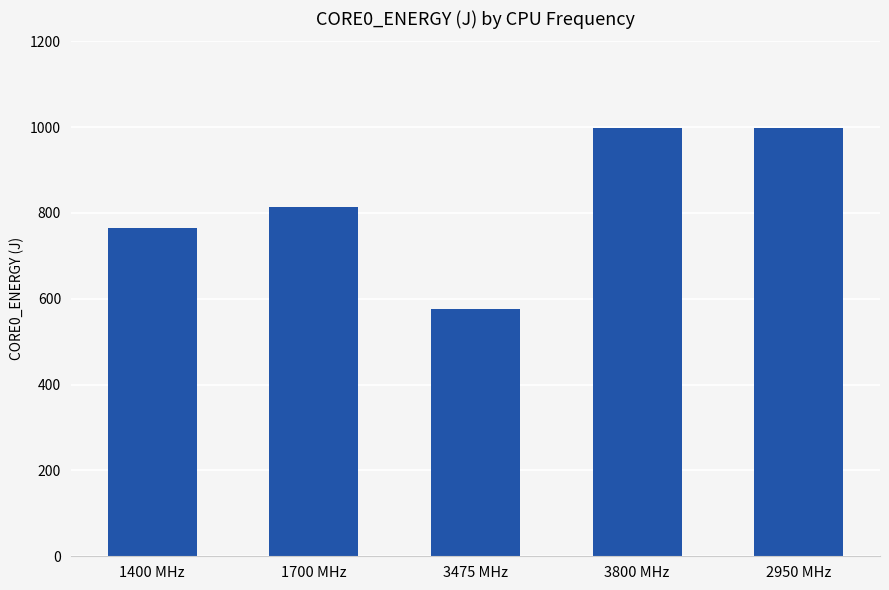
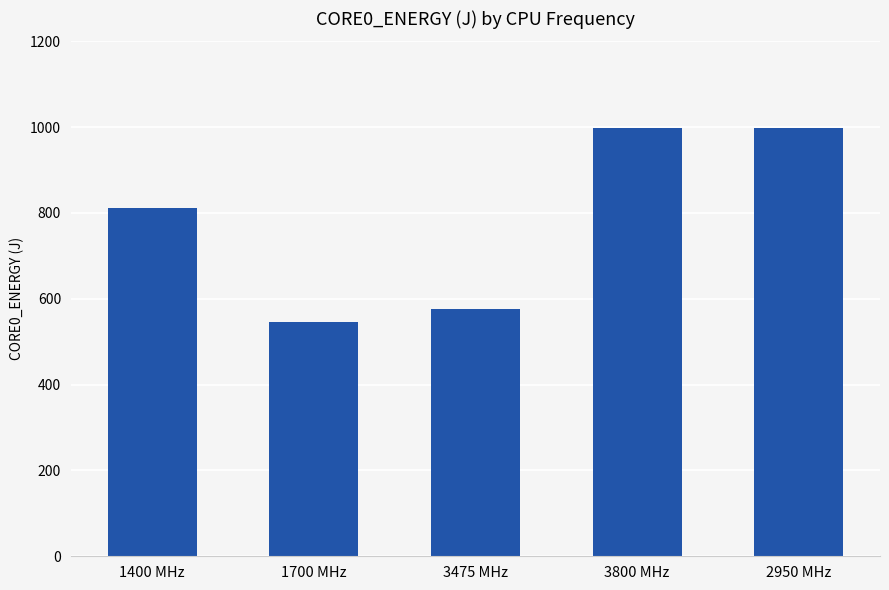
1400 MHz: 760 -> 810
1700 MHz: 810 -> 550
